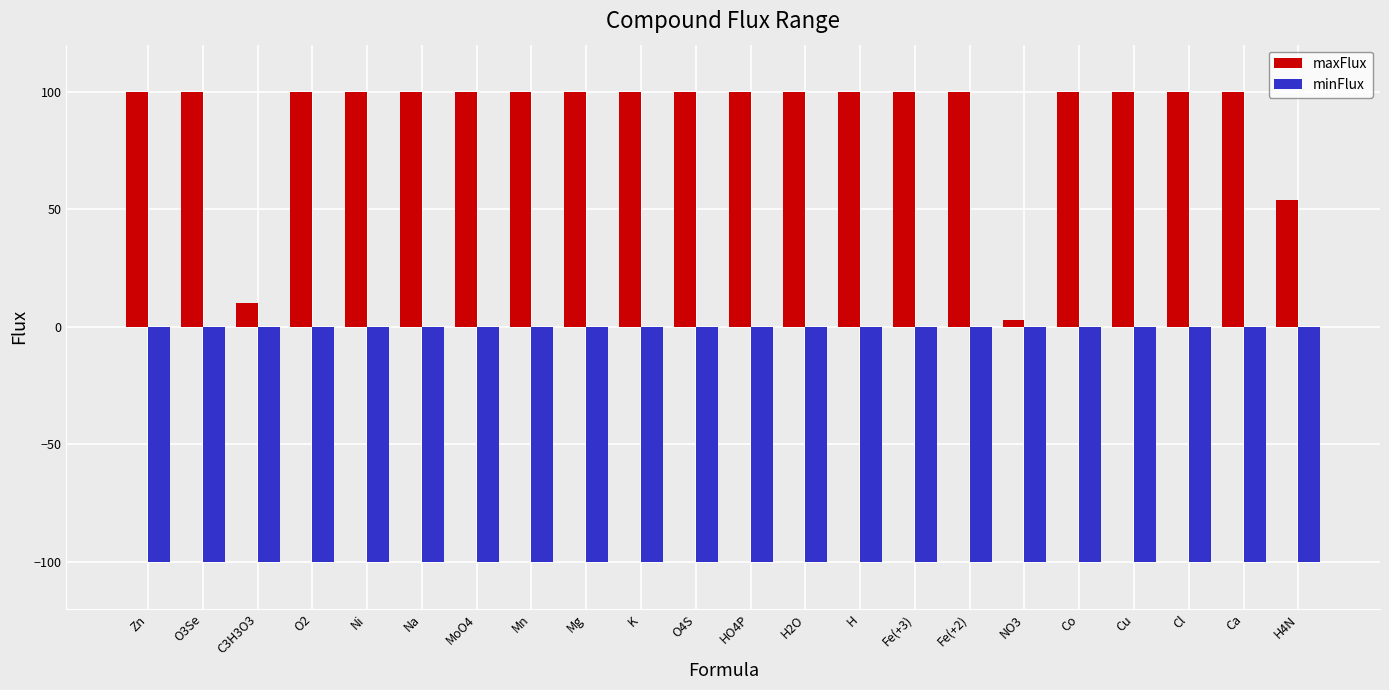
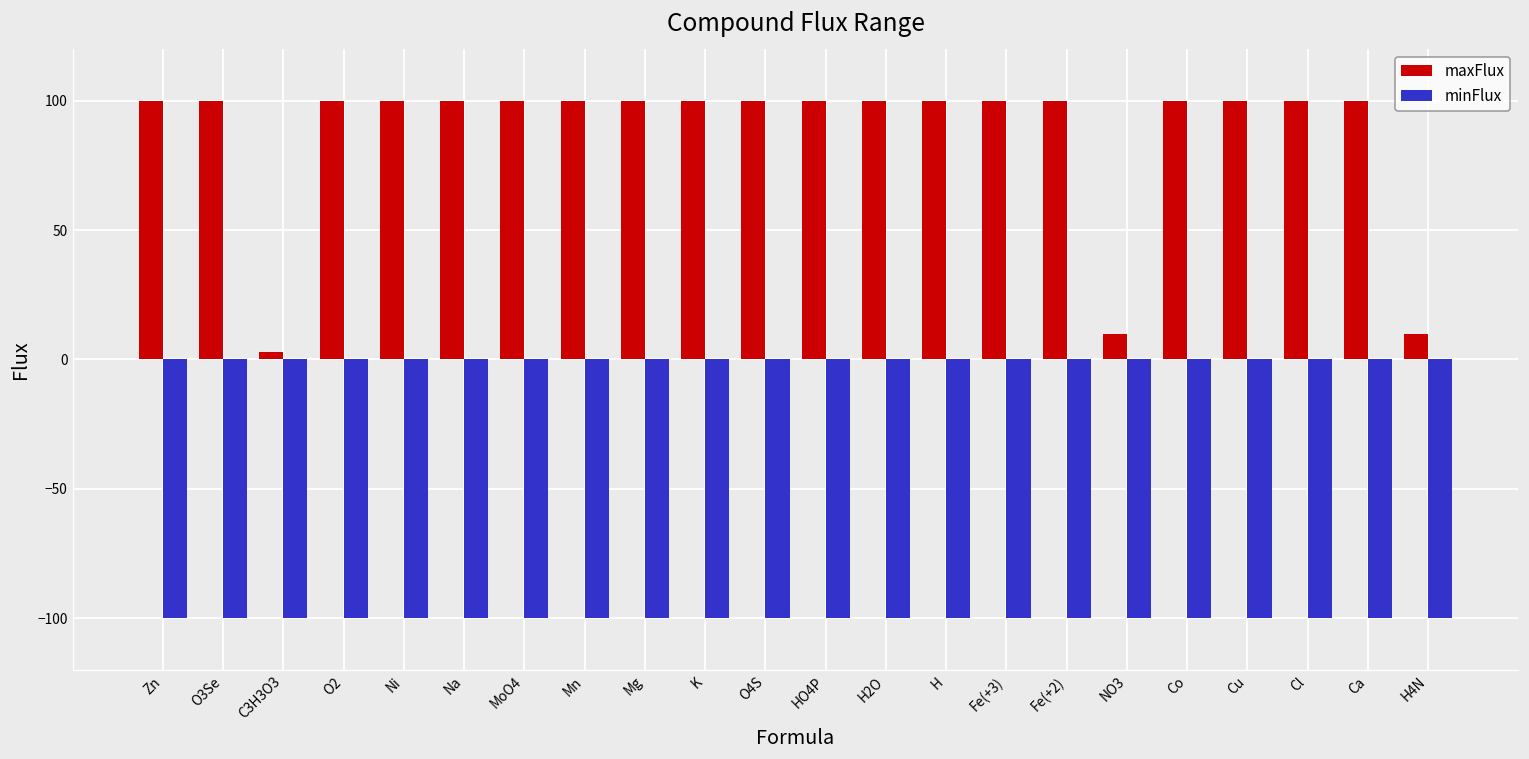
maxFlux, C3H3O3: 10 -> 3
maxFlux, NO3: 3 -> 10
maxFlux, H4N: 54 -> 10
